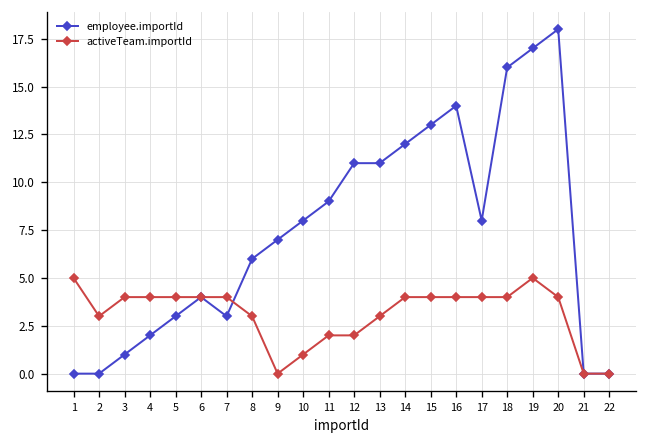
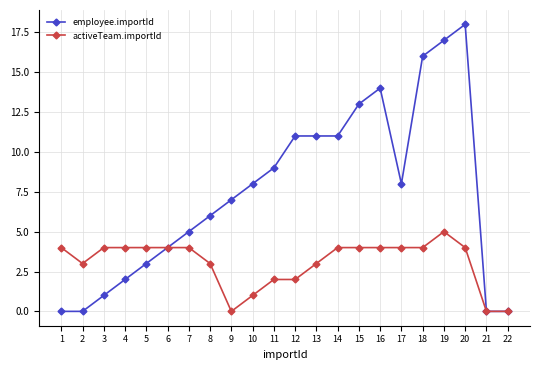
activeTeam.importId, 1: 5 -> 4
employee.importId, 7: 3 -> 5
employee.importId, 14: 12 -> 11
